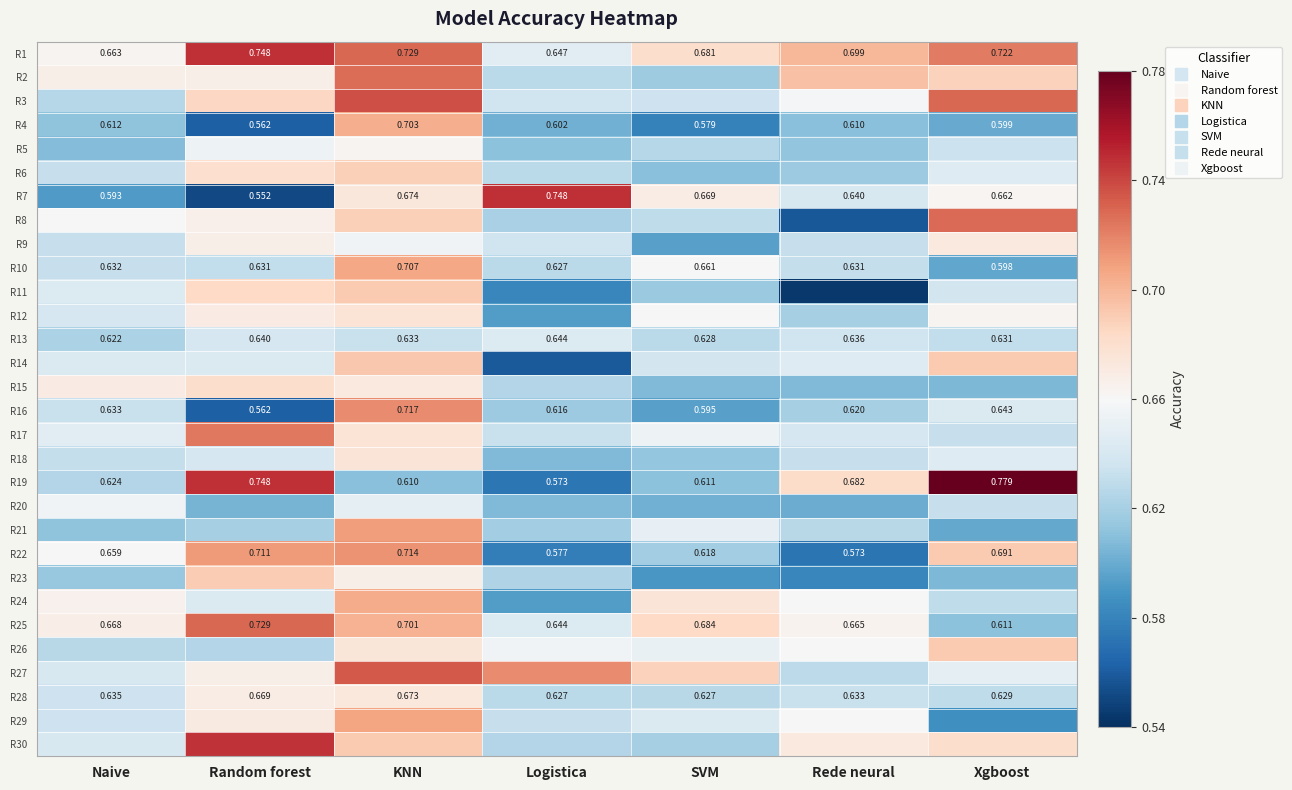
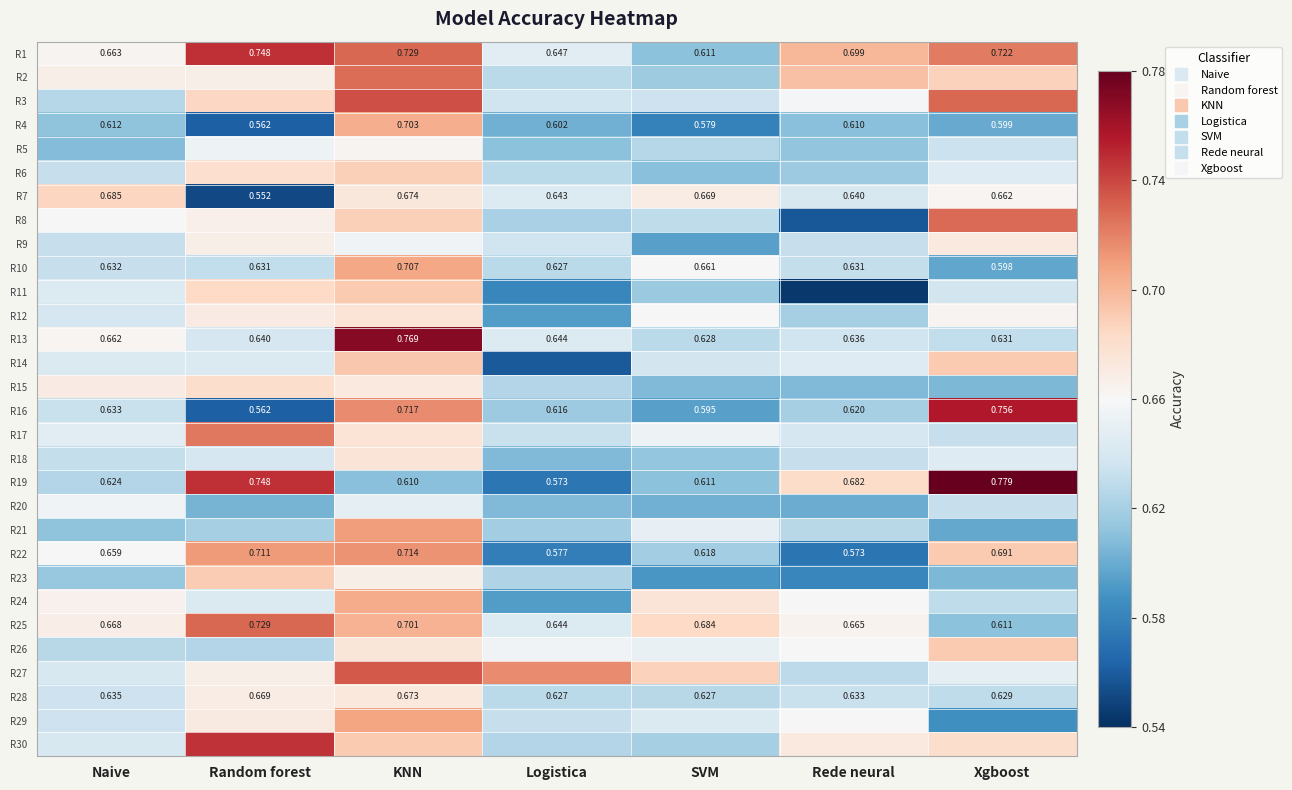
R1, SVM: 0.681 -> 0.611
R7, Naive: 0.593 -> 0.685
R7, Logistica: 0.748 -> 0.643
R13, Naive: 0.622 -> 0.662
R13, KNN: 0.633 -> 0.769
R16, Xgboost: 0.643 -> 0.756
